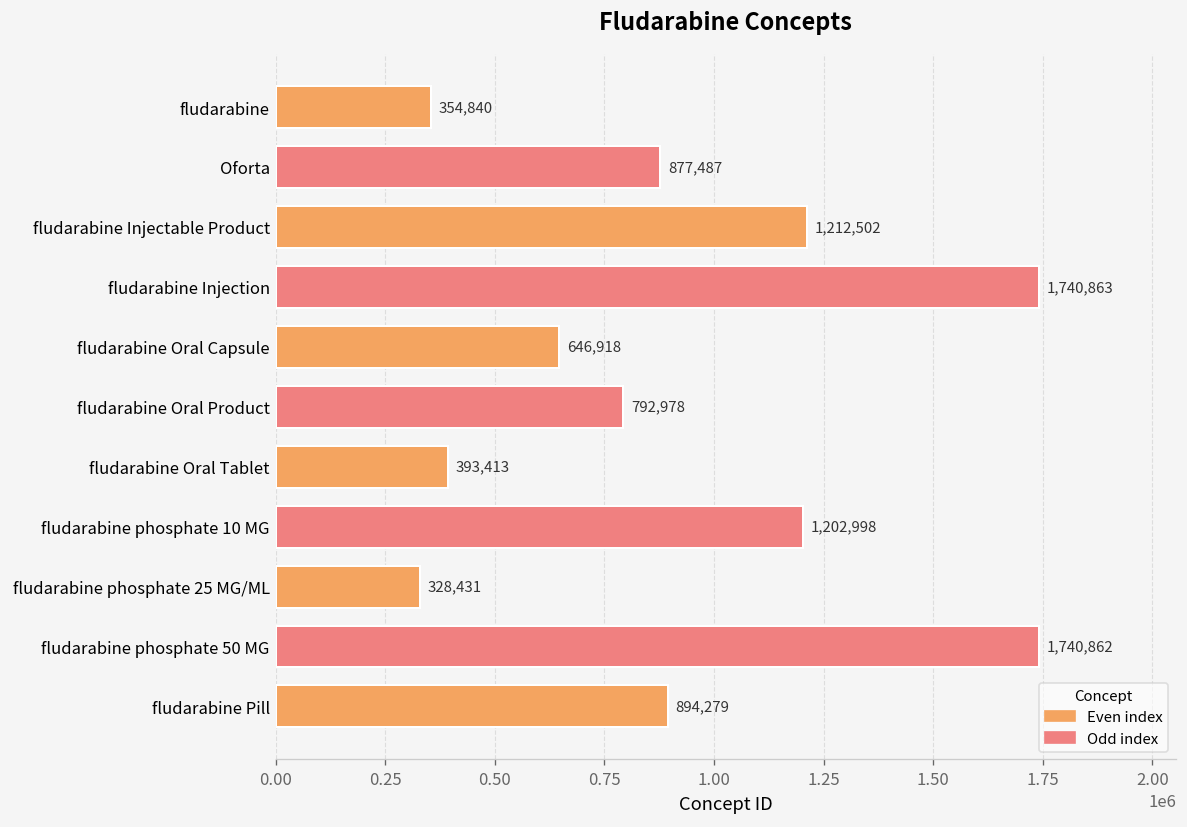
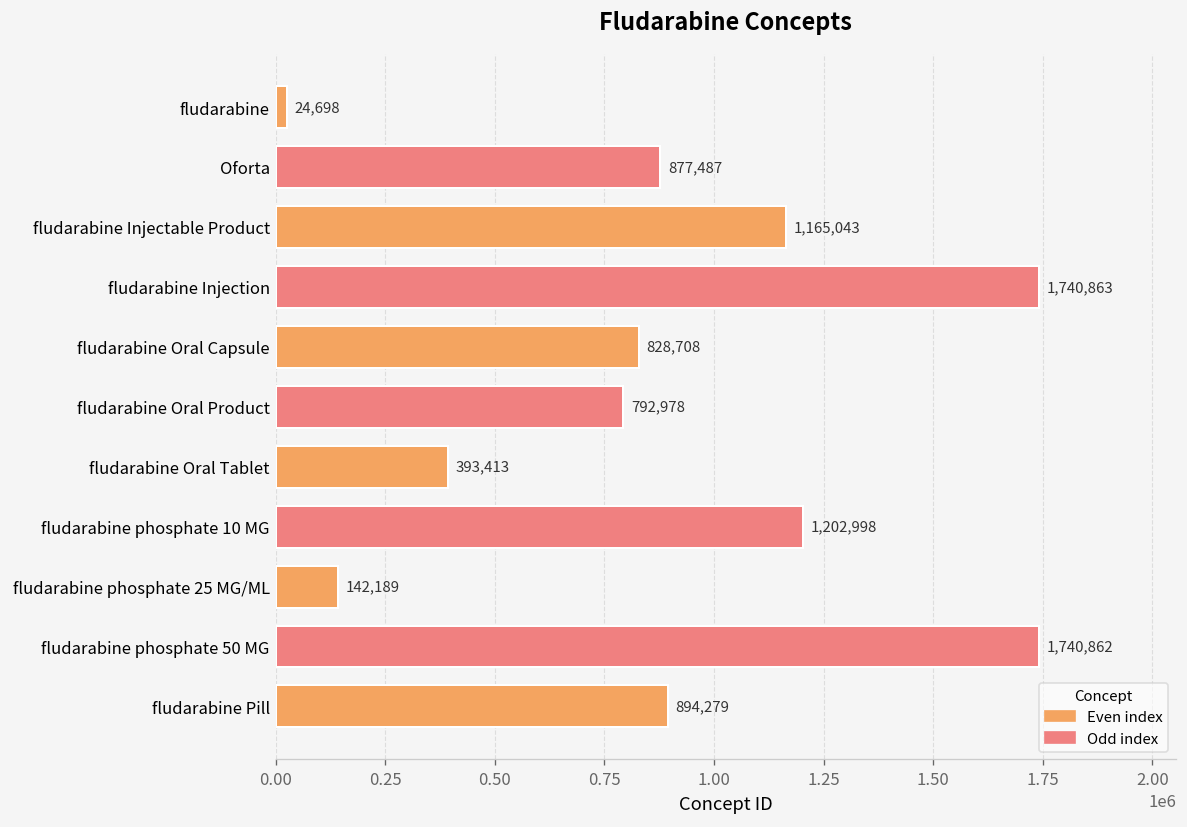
fludarabine: 354,840 -> 24,698
fludarabine Injectable Product: 1,212,502 -> 1,165,043
fludarabine Oral Capsule: 646,918 -> 828,708
fludarabine phosphate 25 MG/ML: 328,431 -> 142,189
